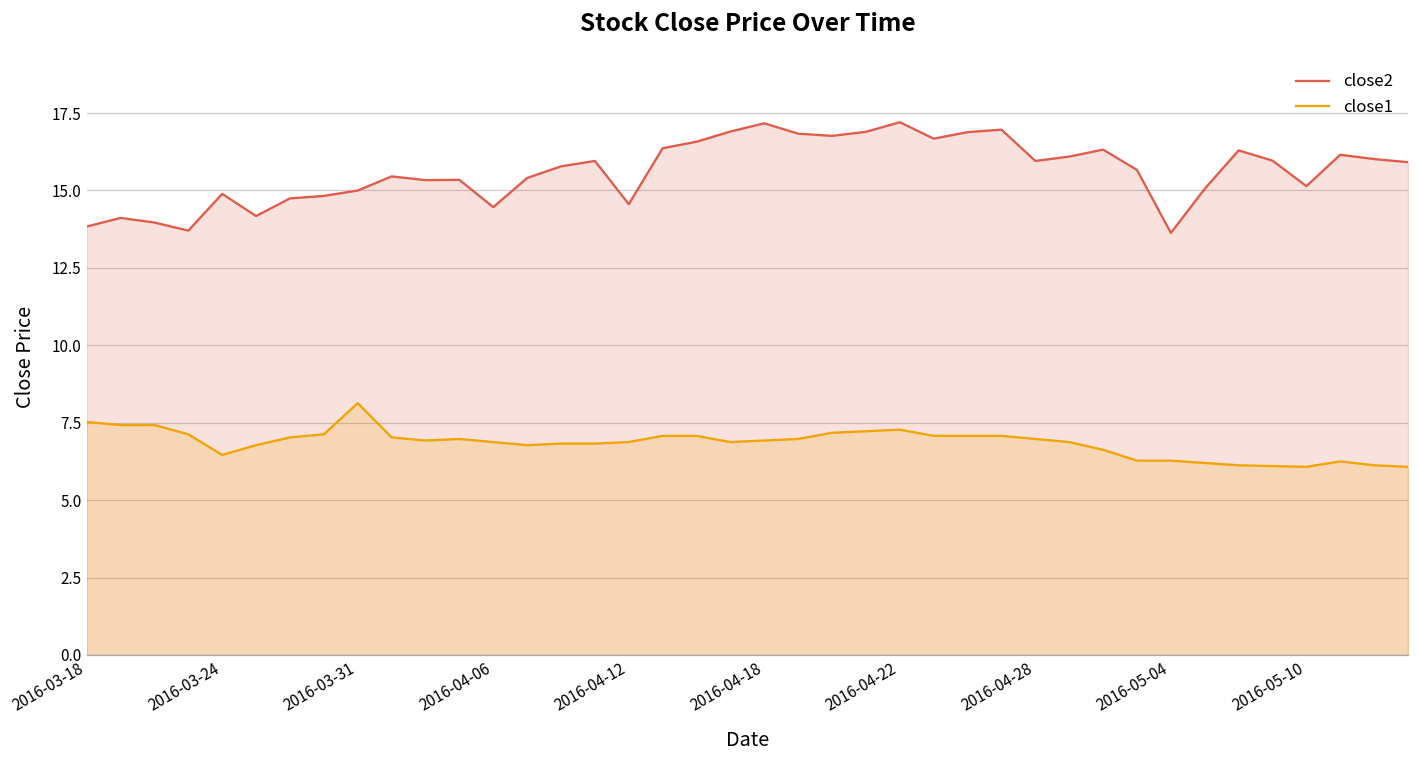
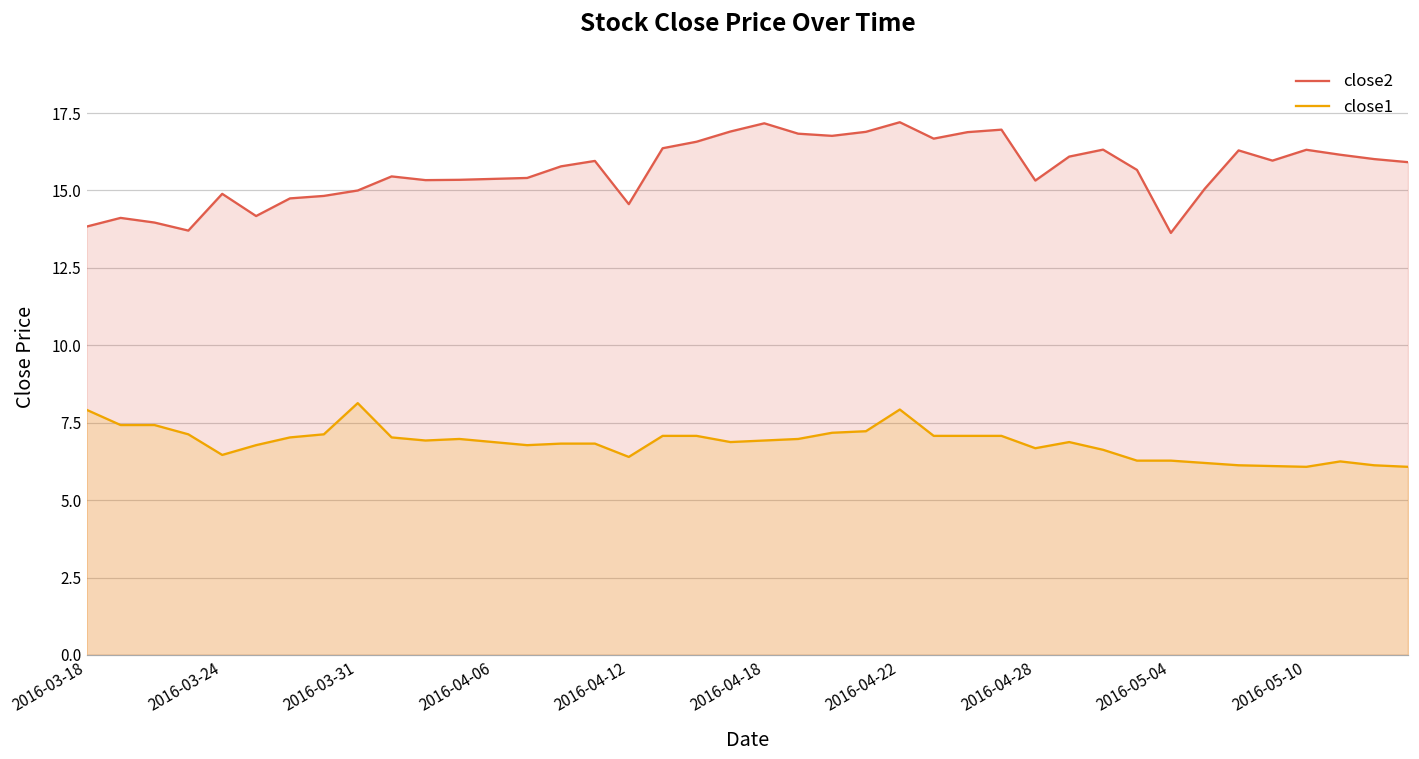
close1, 2016-03-18: 7.5 -> 7.9
close2, 2016-04-06: 14.5 -> 15.4
close1, 2016-04-12: 6.9 -> 6.4
close1, 2016-04-22: 7.3 -> 7.9
close2, 2016-04-28: 16.0 -> 15.3
close1, 2016-04-28: 7.0 -> 6.7
close2, 2016-05-10: 15.1 -> 16.3
